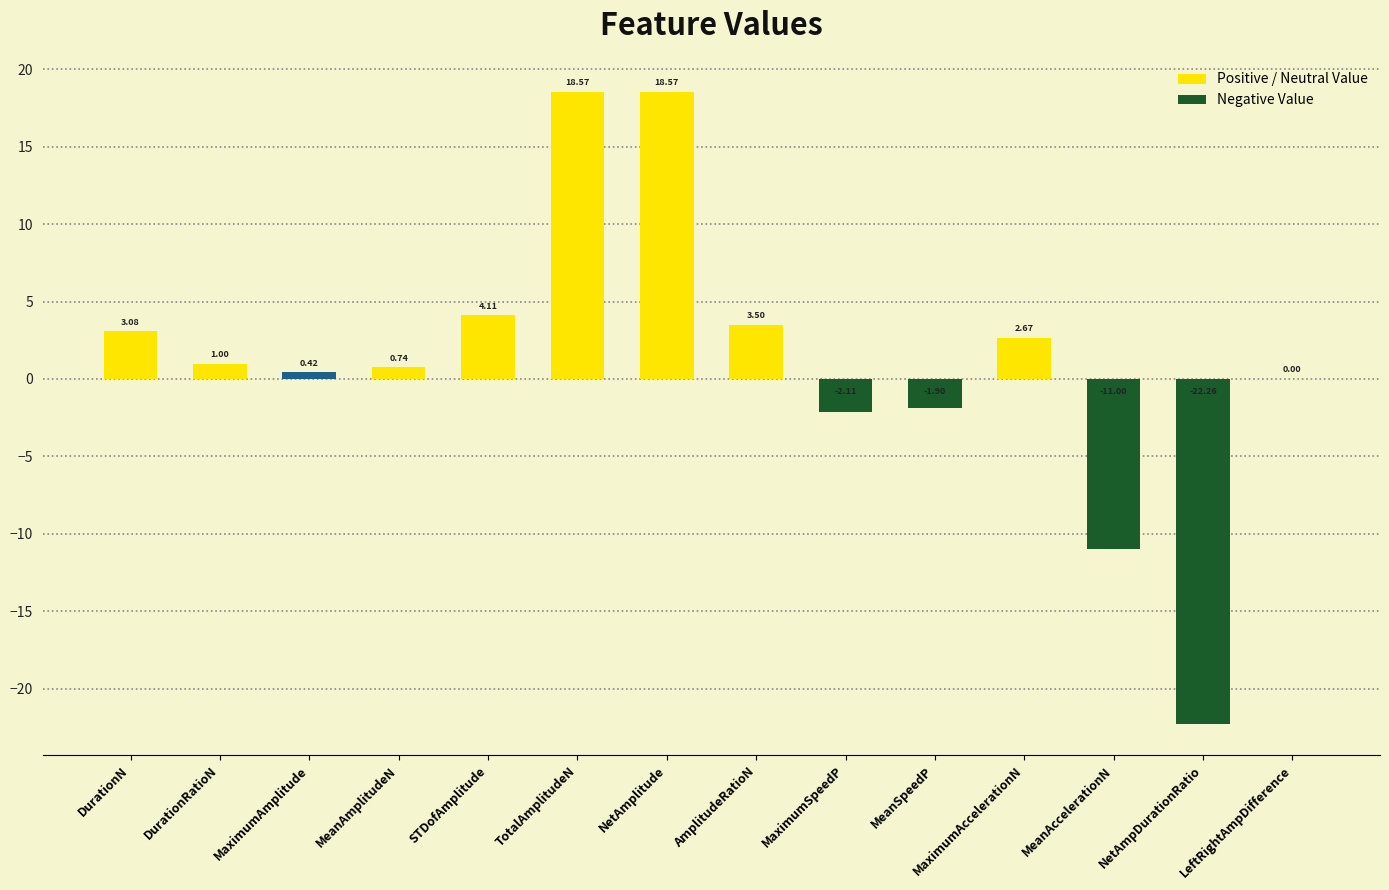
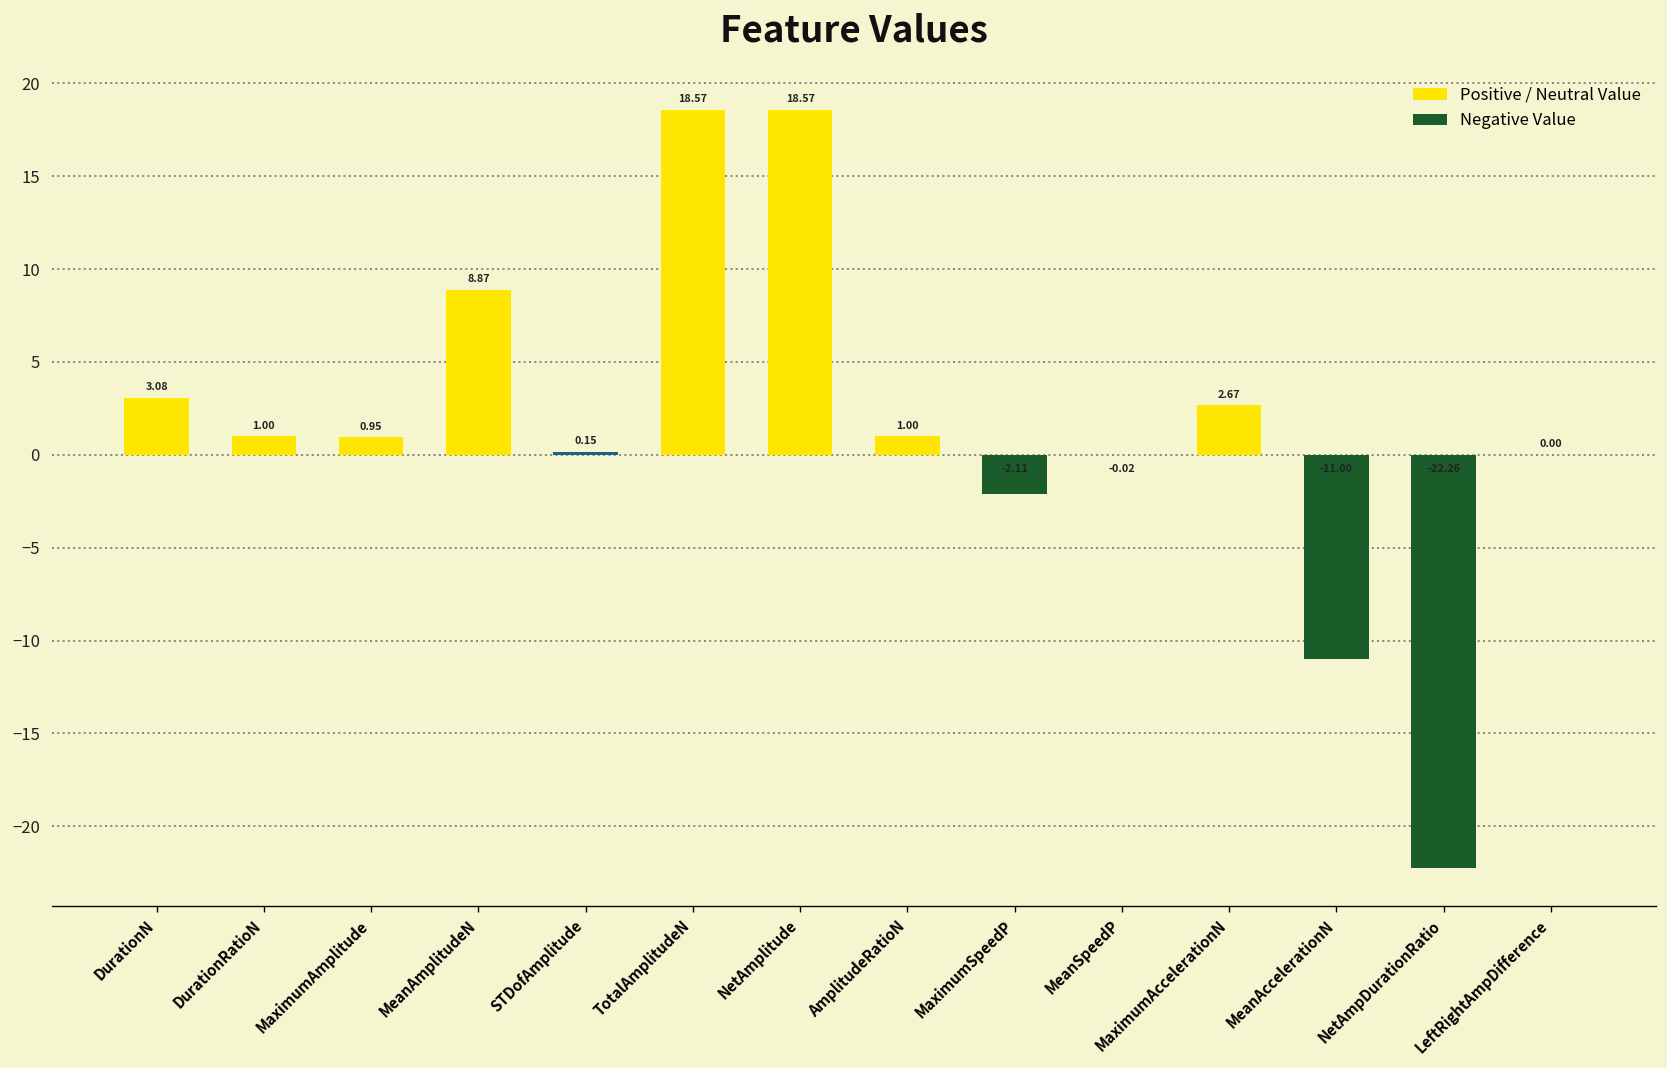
Positive / Neutral Value, MaximumAmplitude: 0.42 -> 0.95
Positive / Neutral Value, MeanAmplitudeN: 0.74 -> 8.87
Positive / Neutral Value, STDofAmplitude: 4.11 -> 0.15
Positive / Neutral Value, AmplitudeRatioN: 3.50 -> 1.00
Negative Value, MeanSpeedP: -1.90 -> -0.02
